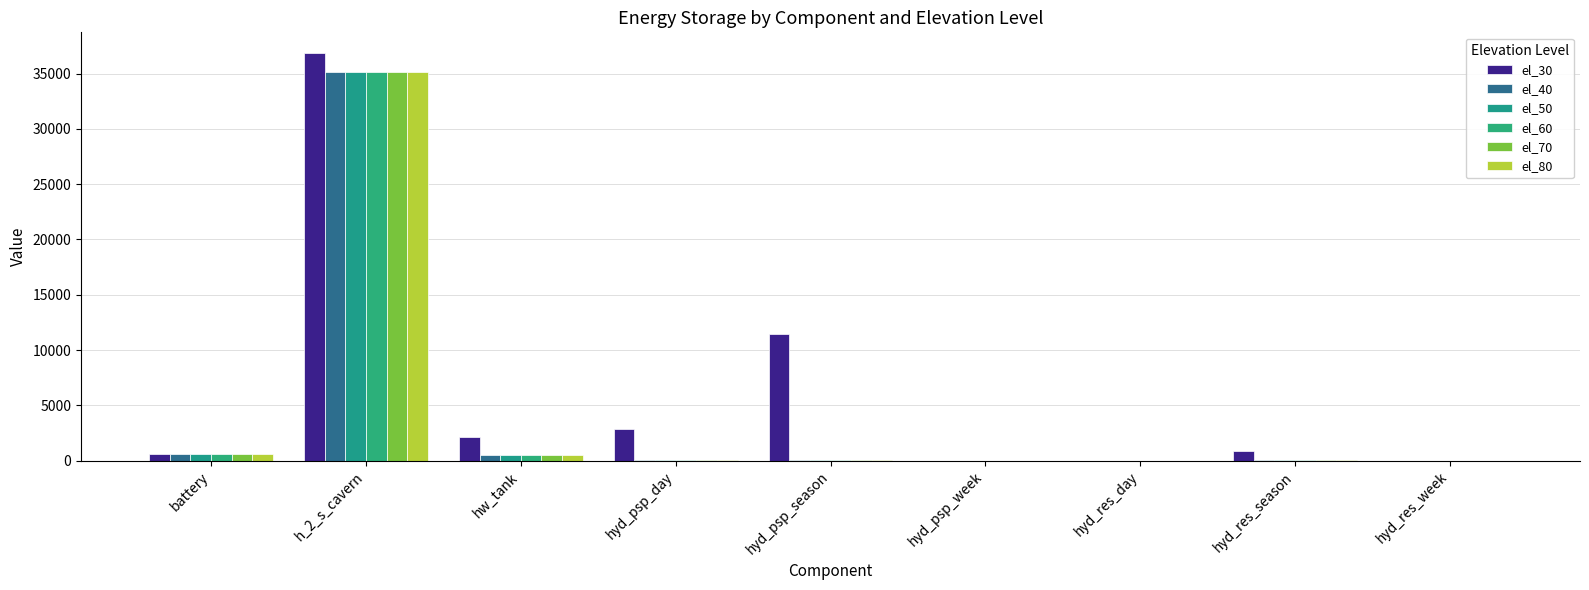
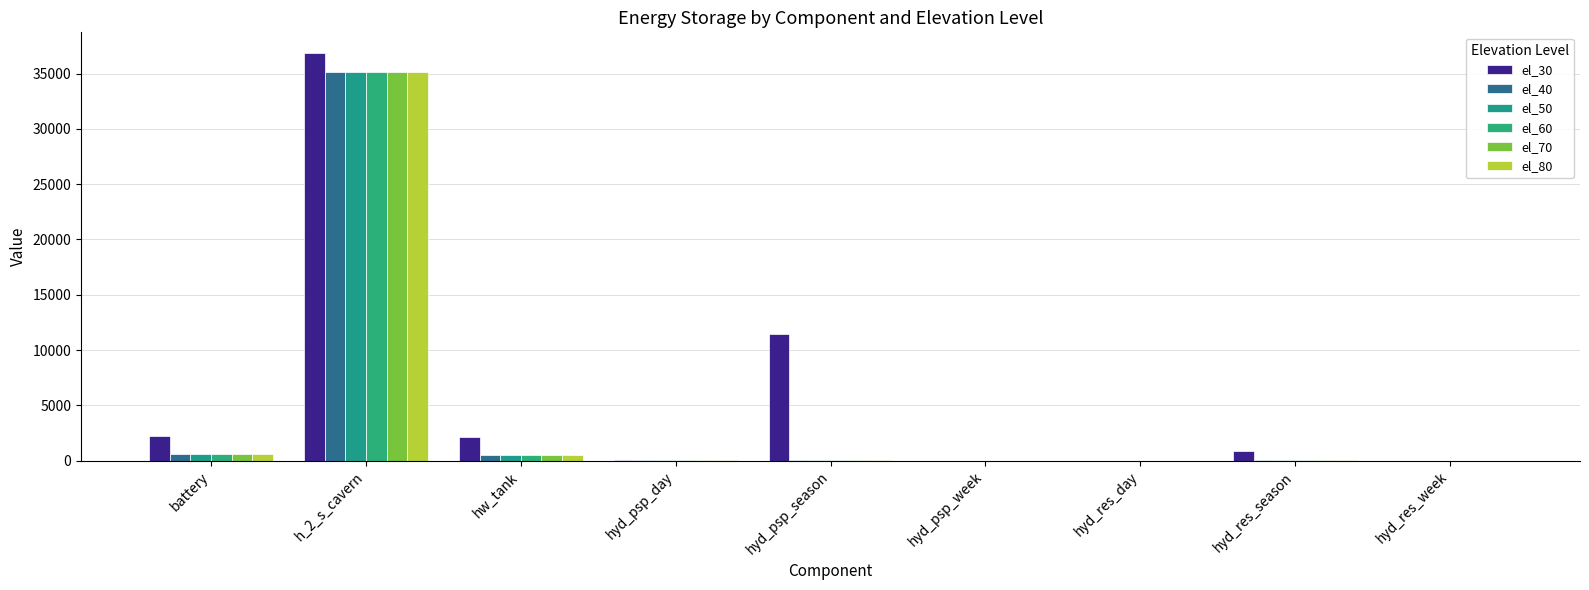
el_30, battery: 600 -> 2200
el_30, hyd_psp_day: 2800 -> 0
